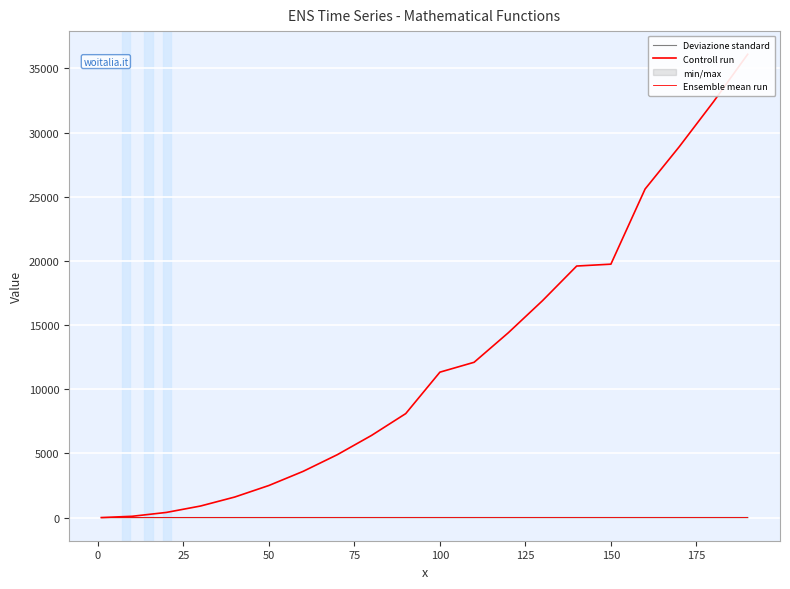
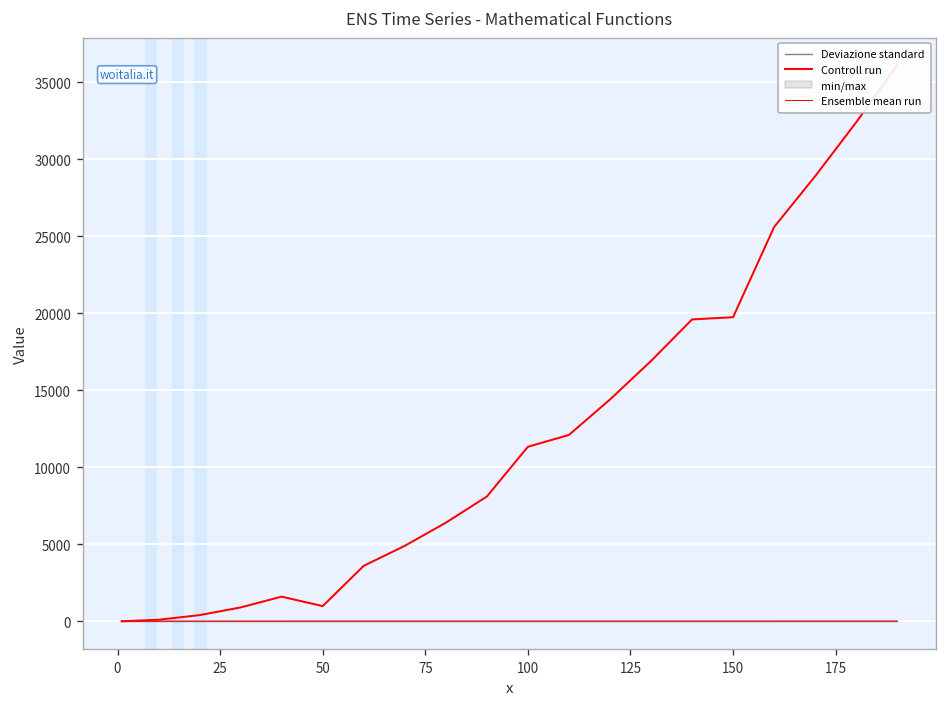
Controll run, 50: 2500 -> 1000
